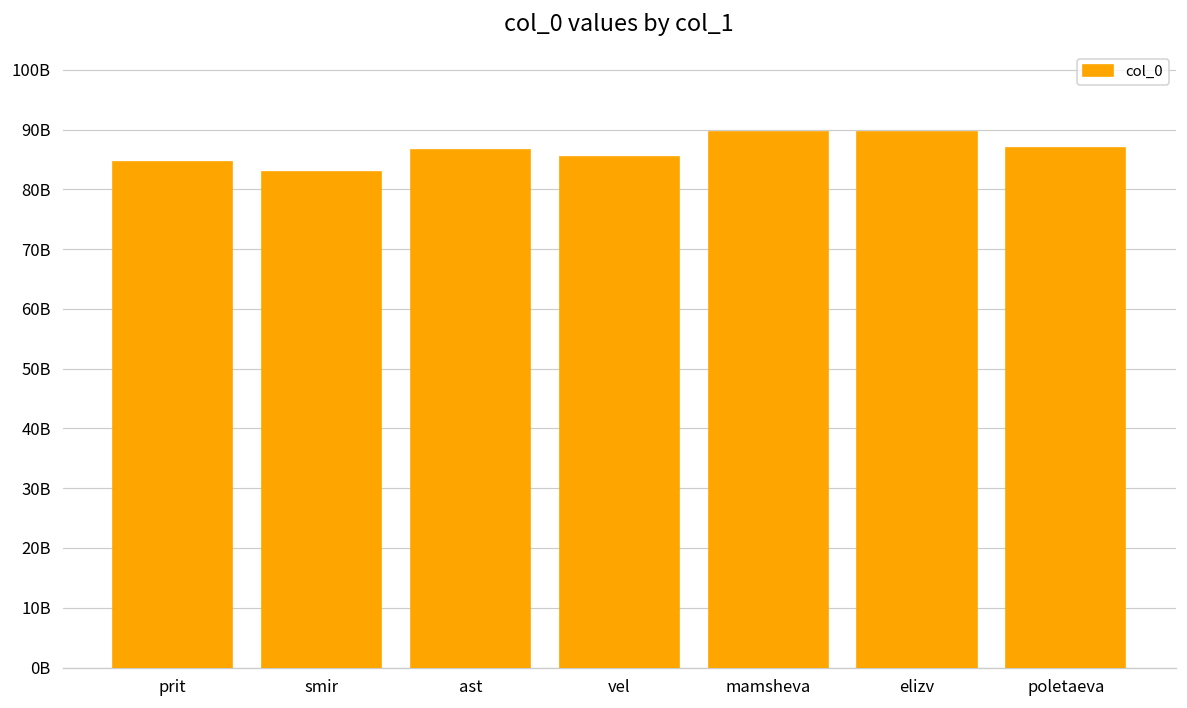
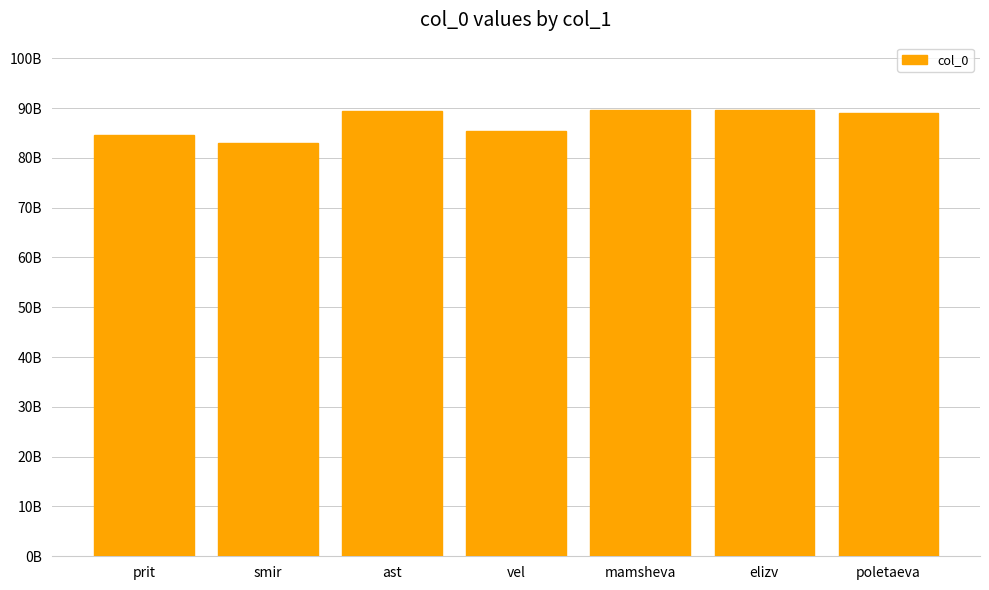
ast: 87000000000 -> 89000000000
poletaeva: 87000000000 -> 89000000000
